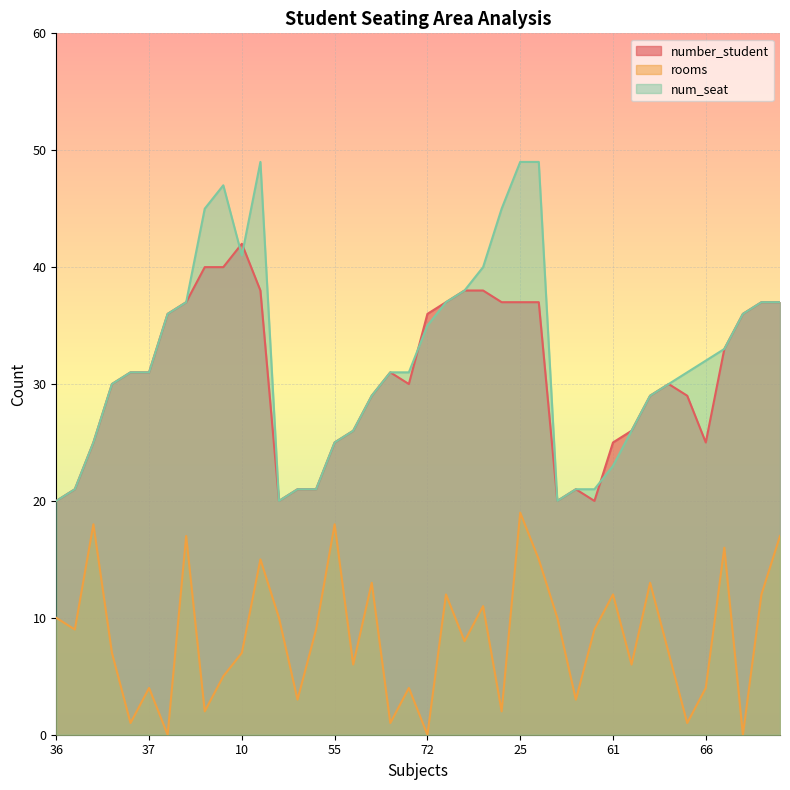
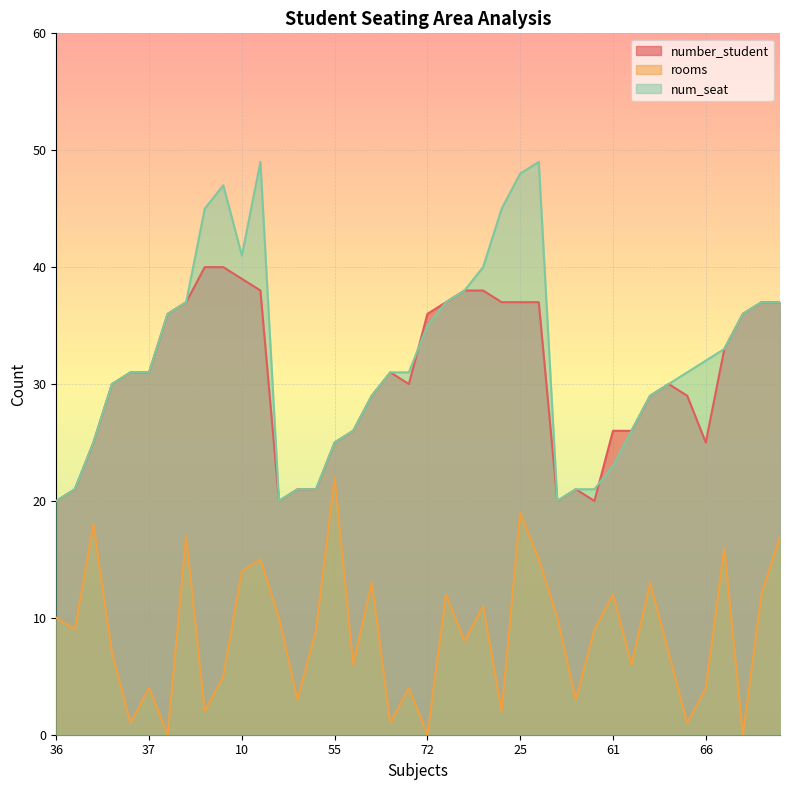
number_student, 10: 42 -> 39
rooms, 10: 7 -> 14
rooms, 55: 18 -> 22
num_seat, 25: 49 -> 48
number_student, 61: 25 -> 26
